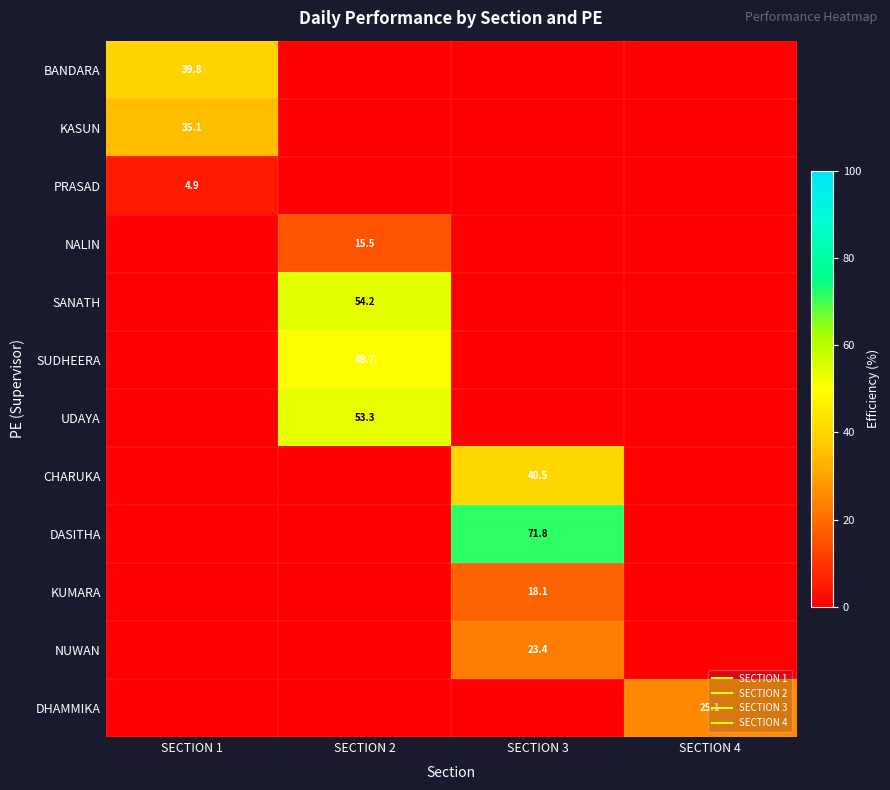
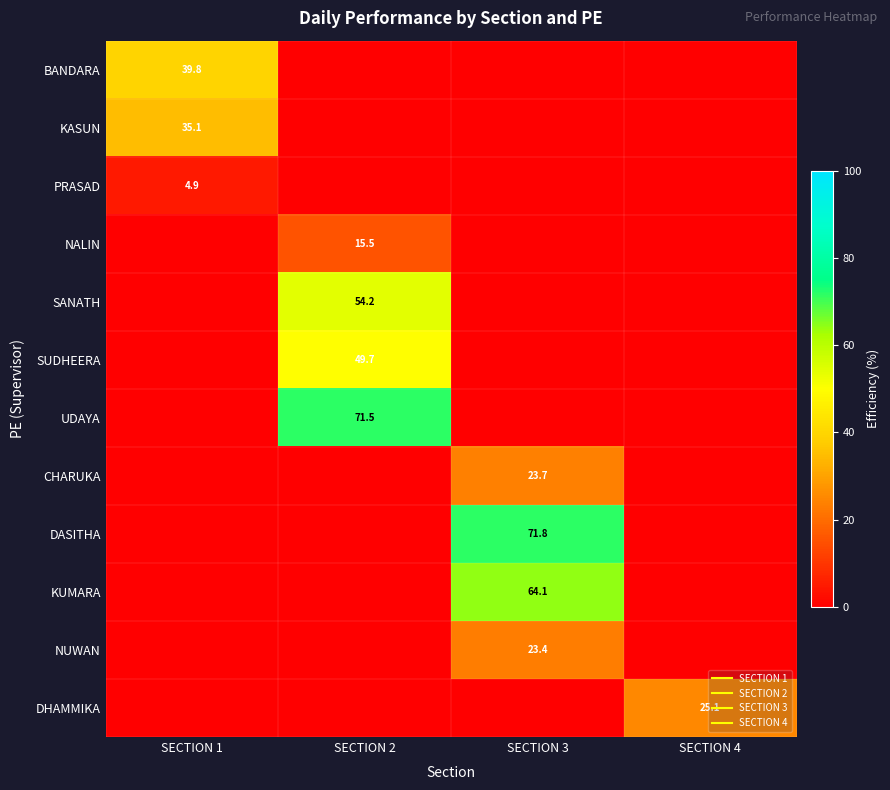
UDAYA, SECTION 2: 53.3 -> 71.5
CHARUKA, SECTION 3: 40.5 -> 23.7
KUMARA, SECTION 3: 18.1 -> 64.1
